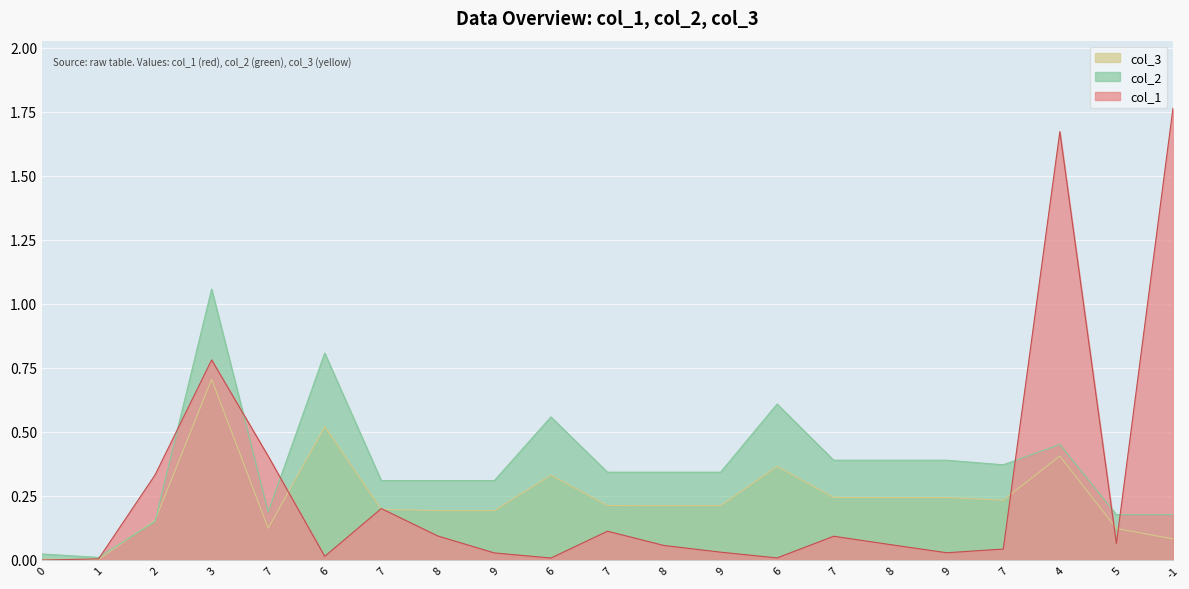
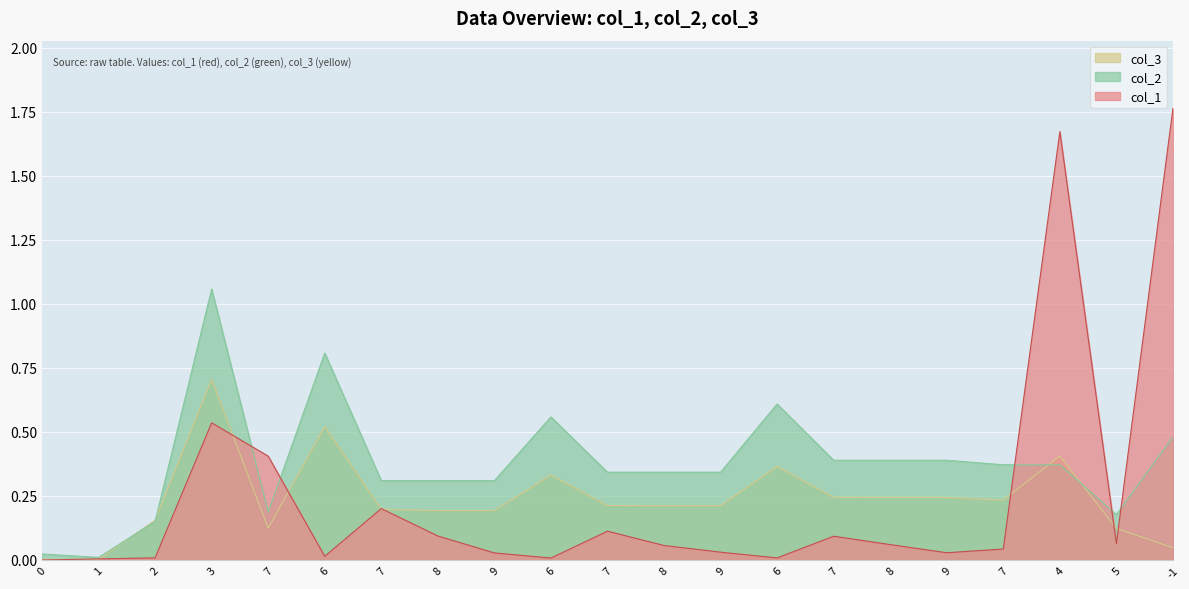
col_1, 2: 0.33 -> 0.01
col_1, 3: 0.78 -> 0.54
col_2, 4: 0.45 -> 0.37
col_3, -1: 0.08 -> 0.05
col_2, -1: 0.18 -> 0.48
